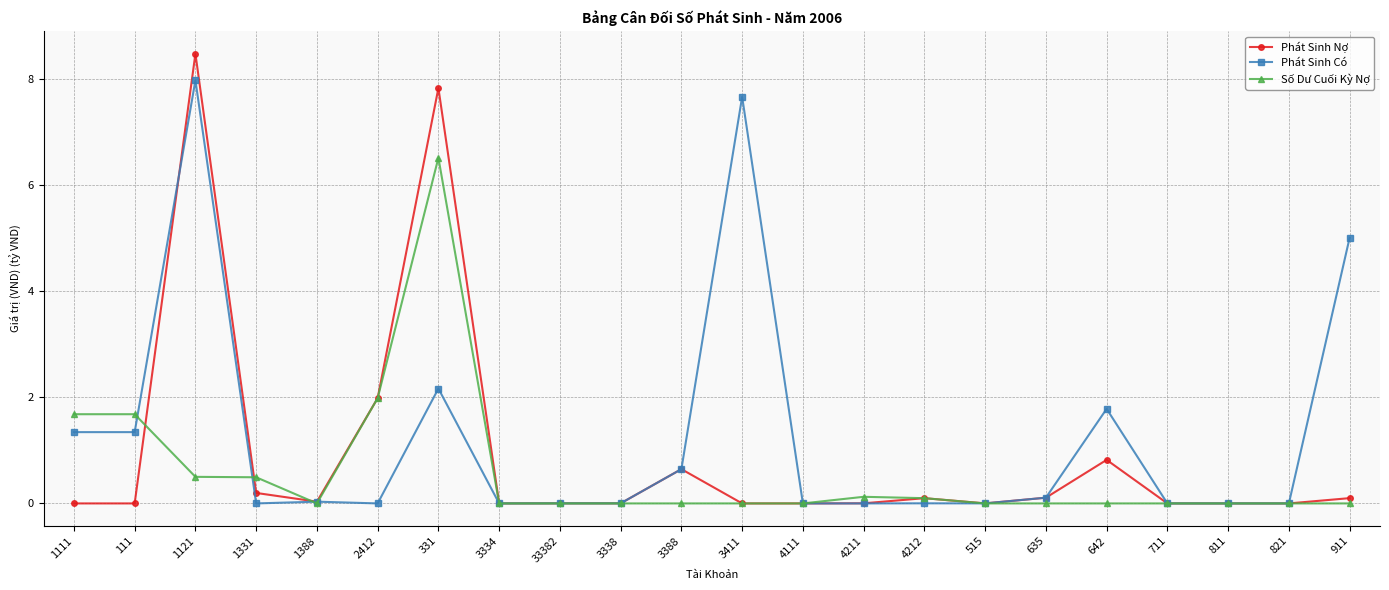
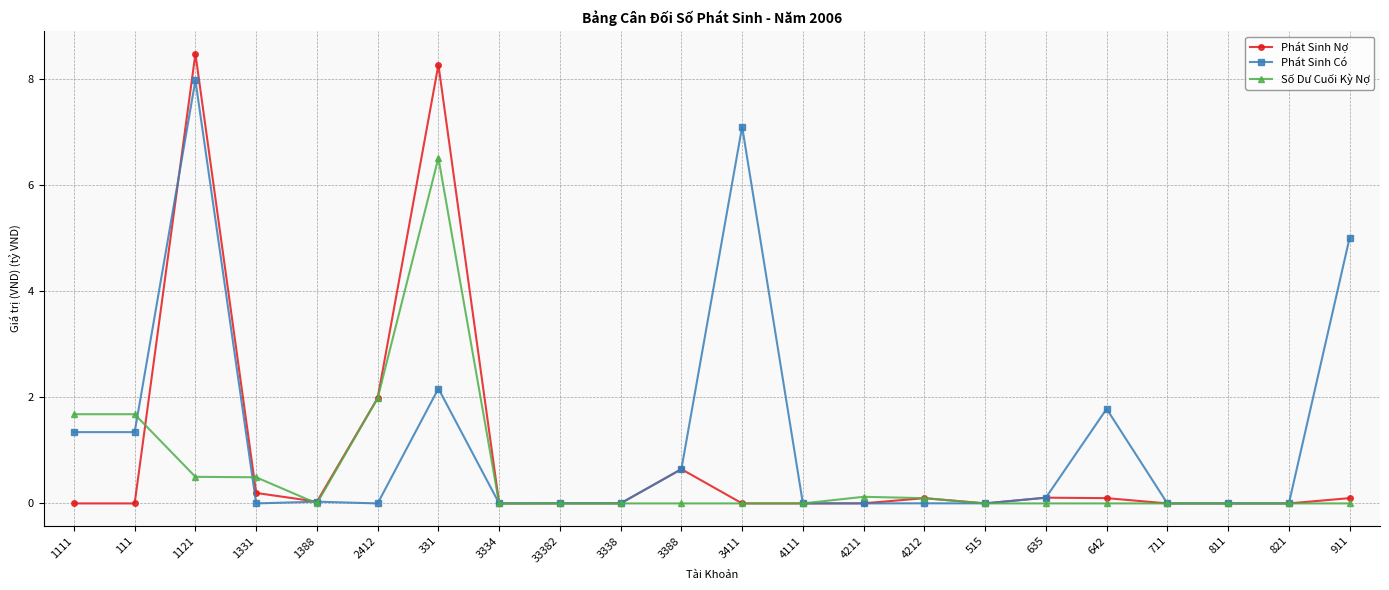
Phát Sinh Nợ, 331: 7.8 -> 8.3
Phát Sinh Có, 3411: 7.7 -> 7.1
Phát Sinh Nợ, 642: 0.8 -> 0.1
